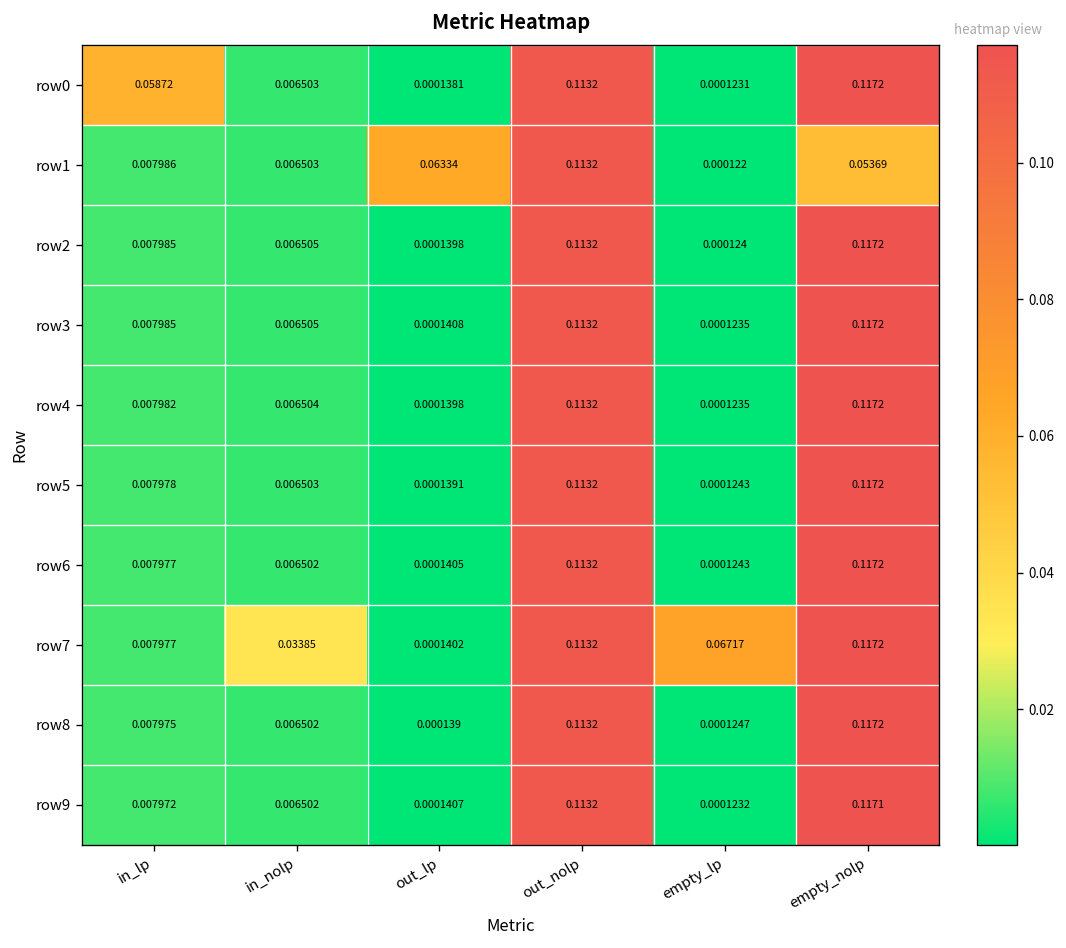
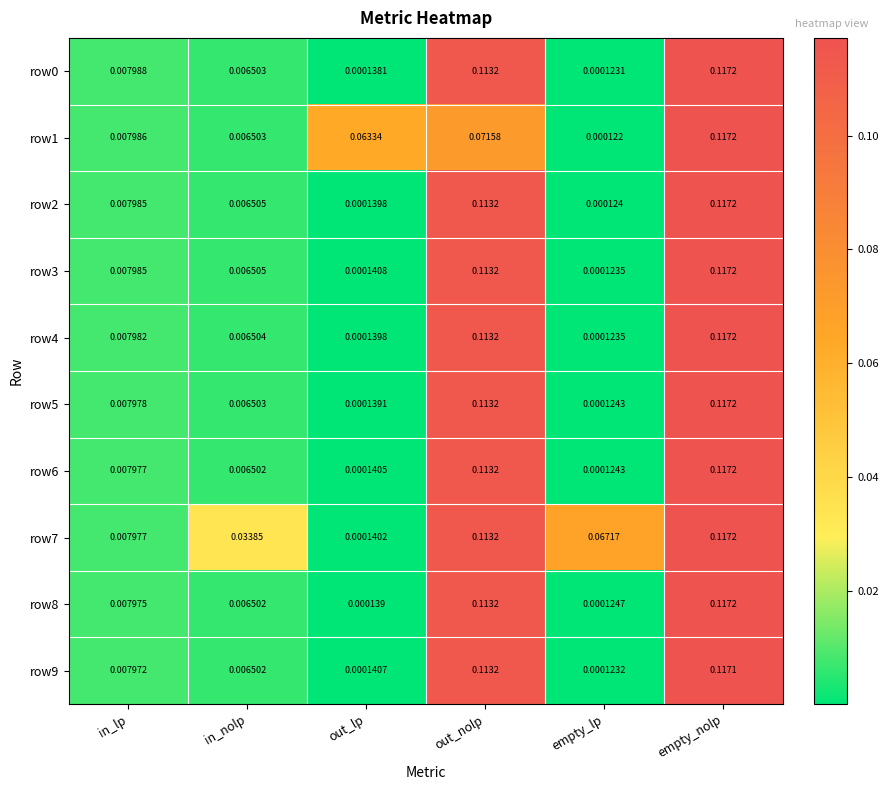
row0, in_lp: 0.05872 -> 0.007988
row1, out_nolp: 0.1132 -> 0.07158
row1, empty_nolp: 0.05369 -> 0.1172
